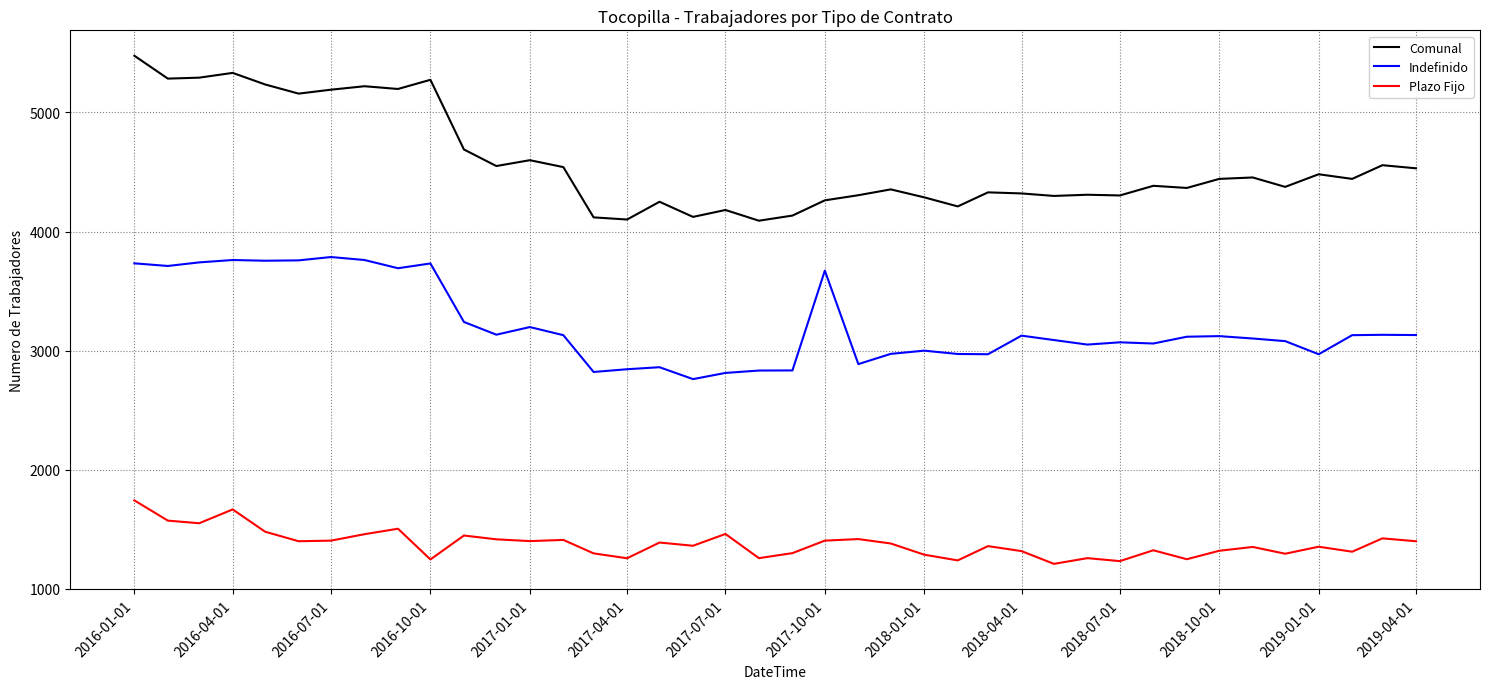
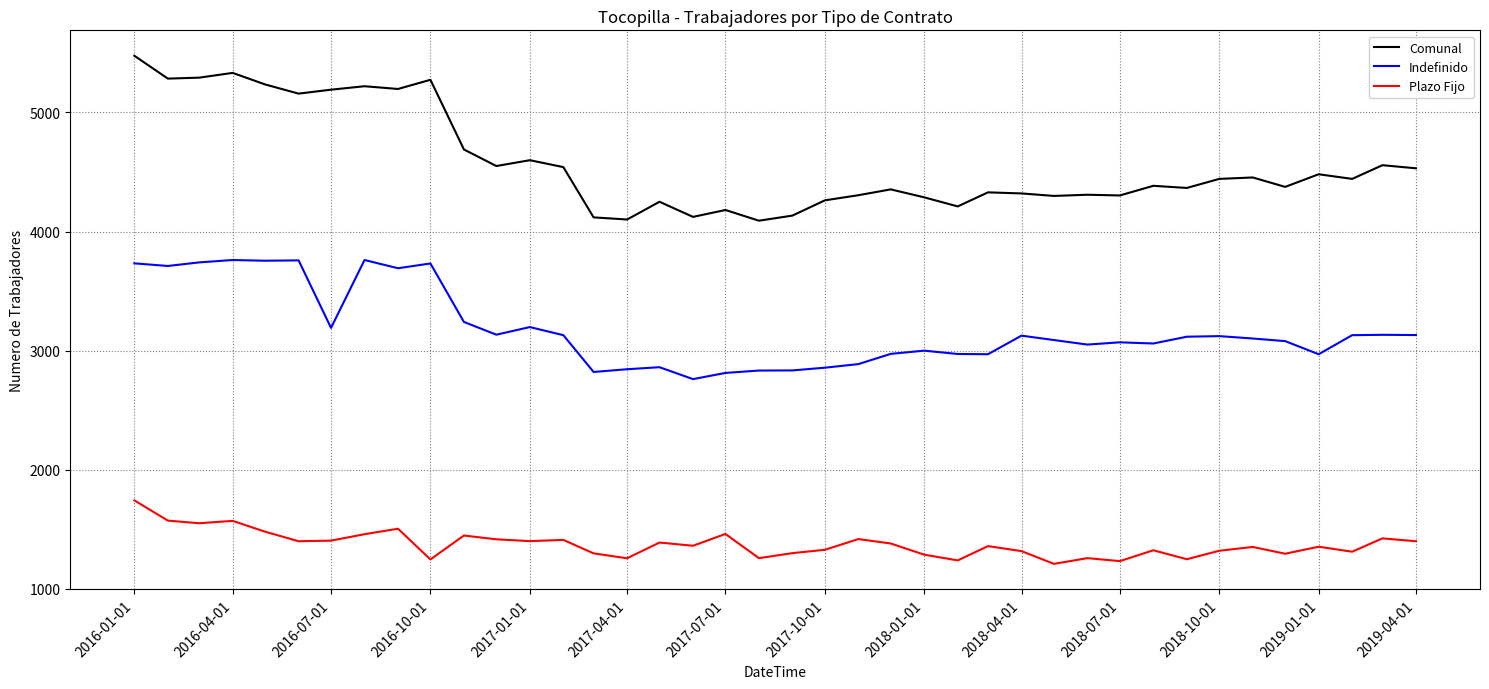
Plazo Fijo, 2016-04-01: 1670 -> 1570
Indefinido, 2016-07-01: 3790 -> 3190
Indefinido, 2017-10-01: 3670 -> 2860
Plazo Fijo, 2017-10-01: 1410 -> 1330
